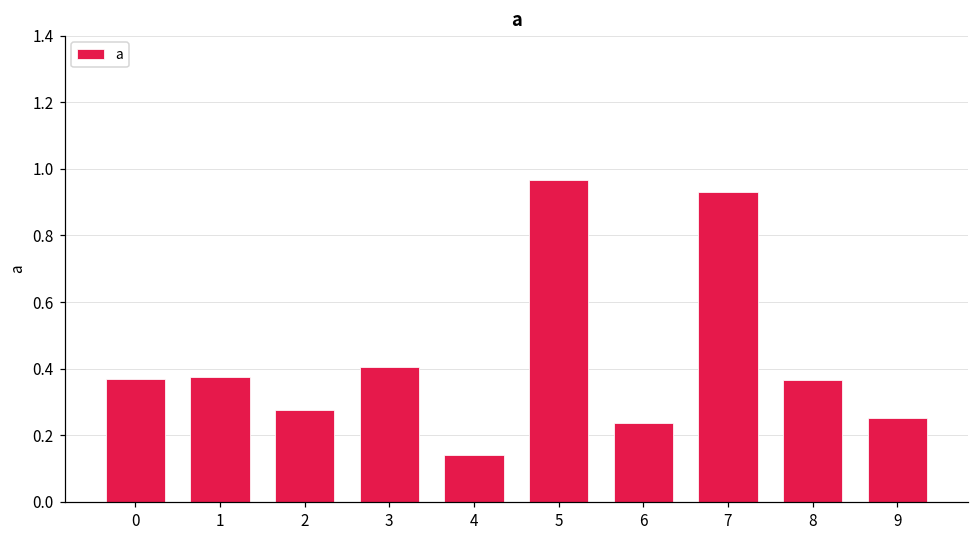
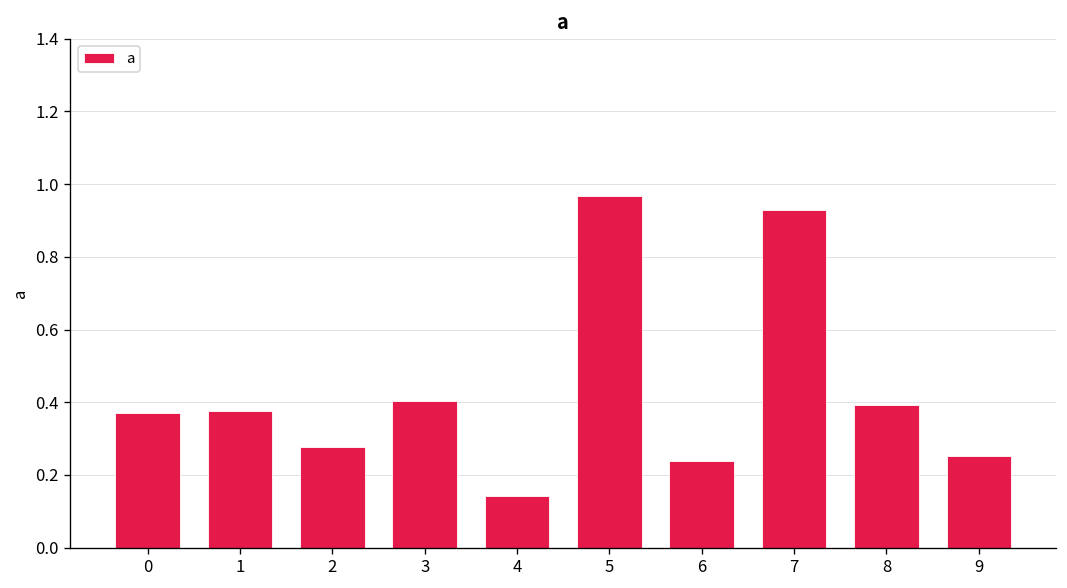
8: 0.37 -> 0.39
